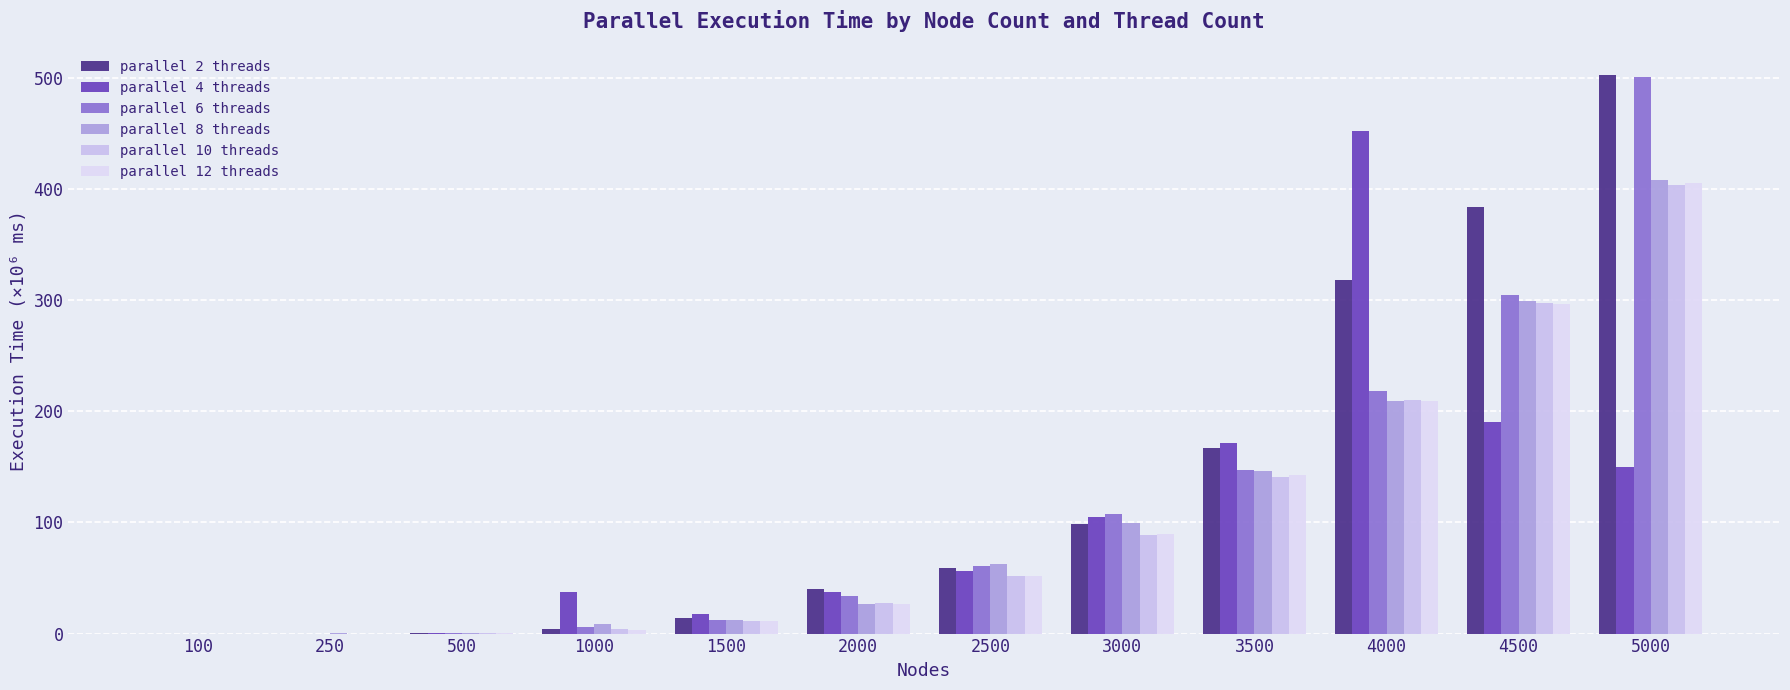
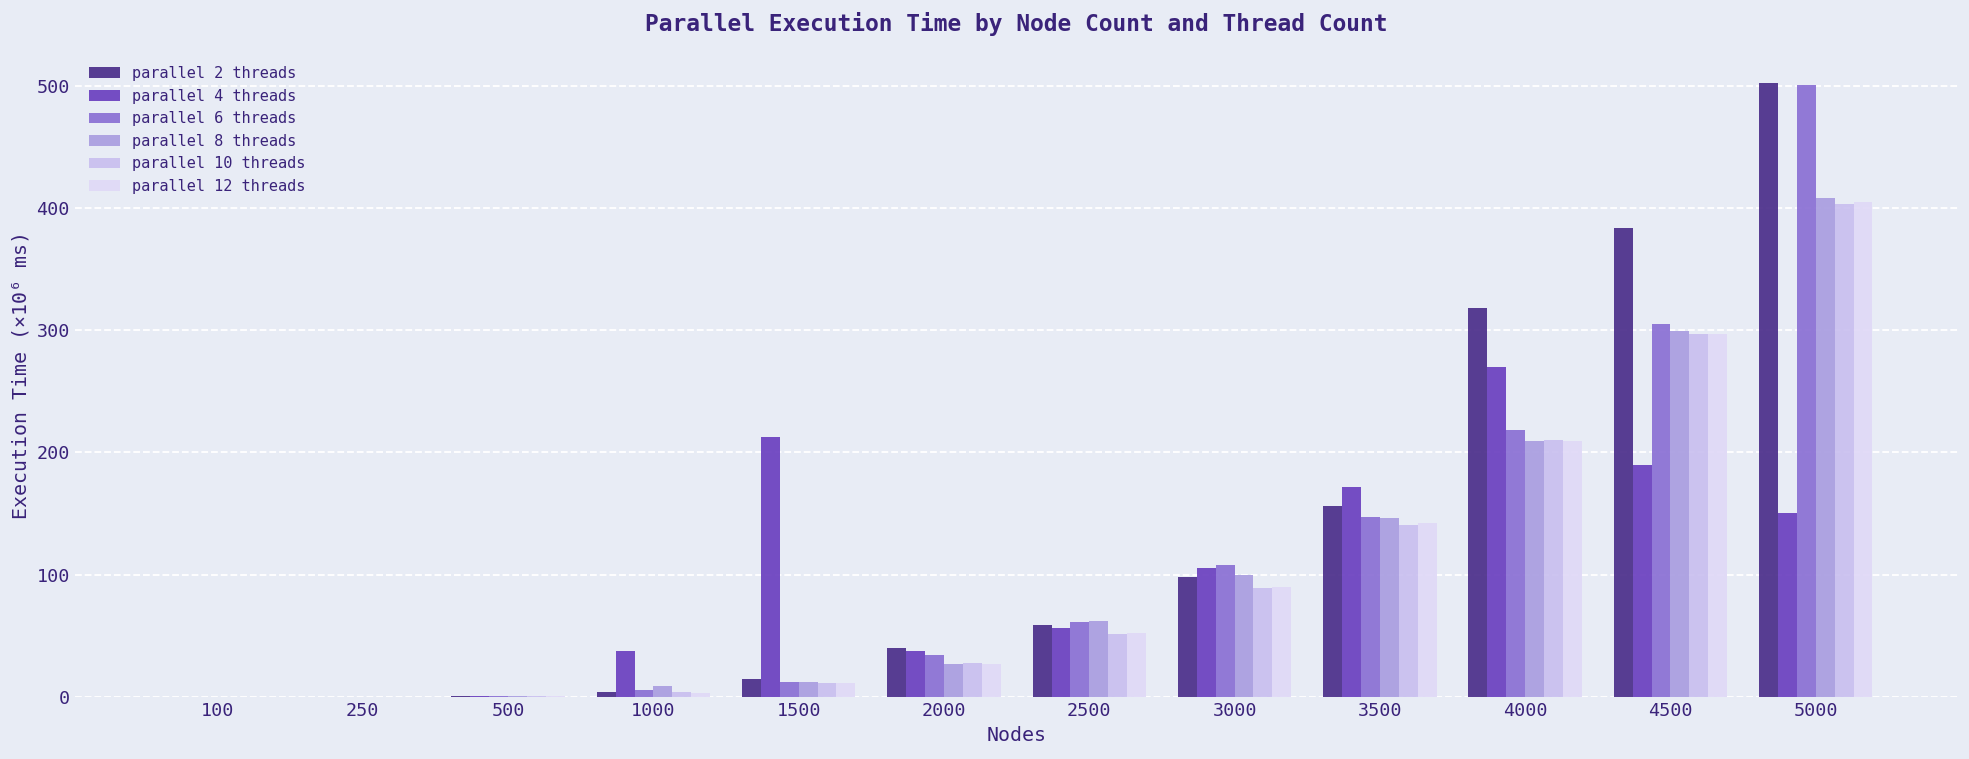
parallel 4 threads, 1500: 18 -> 213
parallel 2 threads, 3500: 167 -> 156
parallel 4 threads, 4000: 452 -> 270
